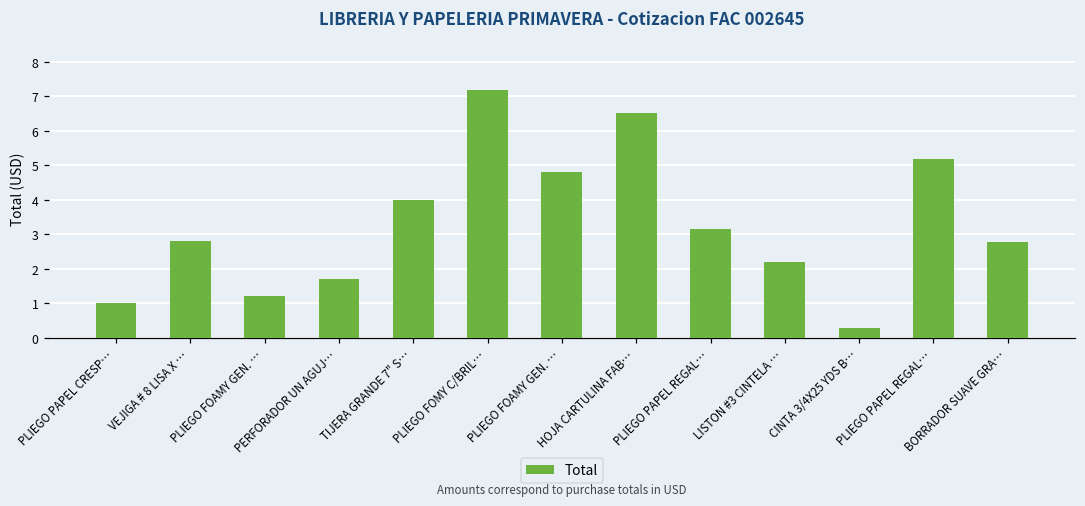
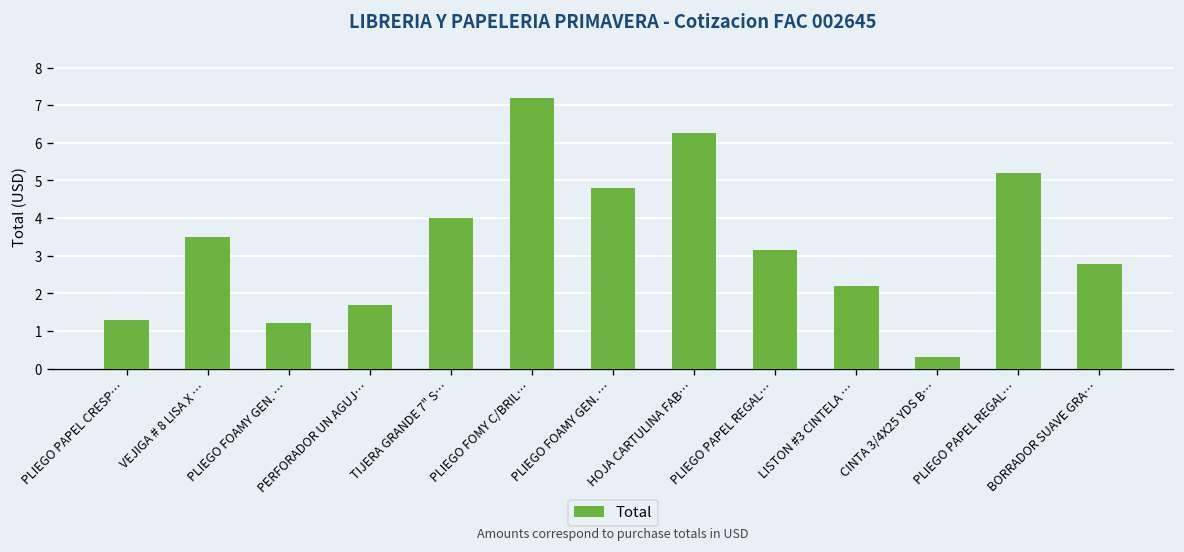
PLIEGO PAPEL CRESP…: 1.0 -> 1.3
VEJIGA # 8 LISA X …: 2.8 -> 3.5
HOJA CARTULINA FAB…: 6.5 -> 6.3
